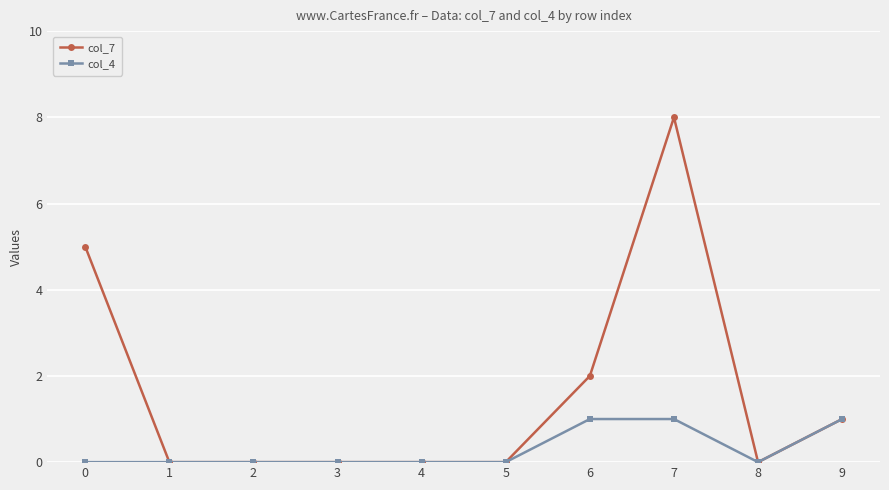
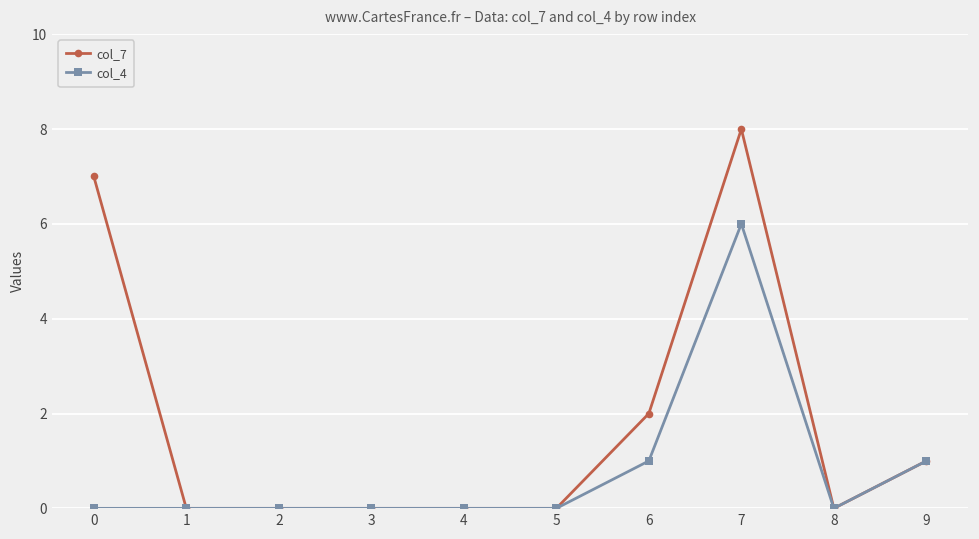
col_7, 0: 5 -> 7
col_4, 7: 1 -> 6
